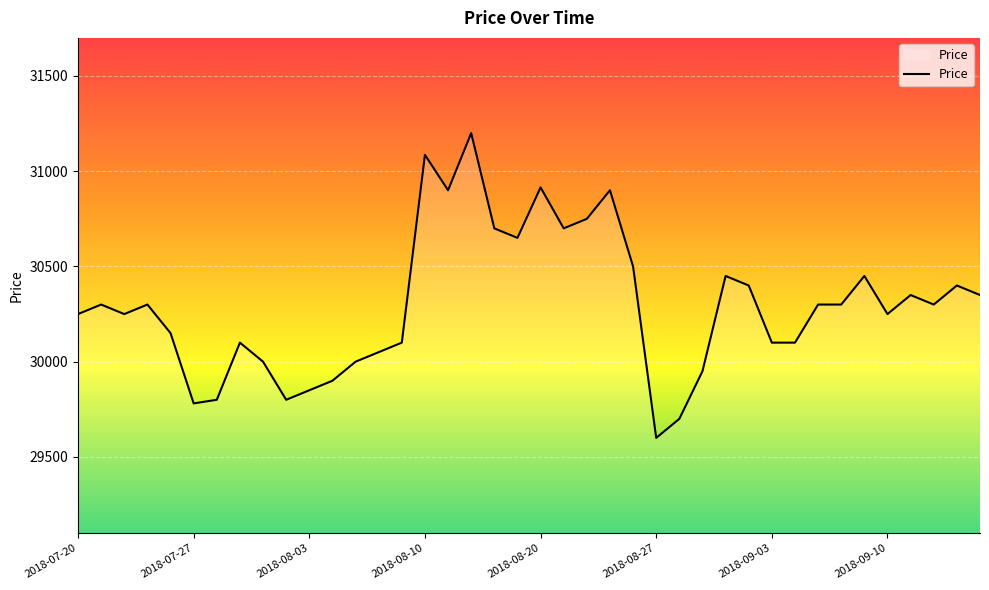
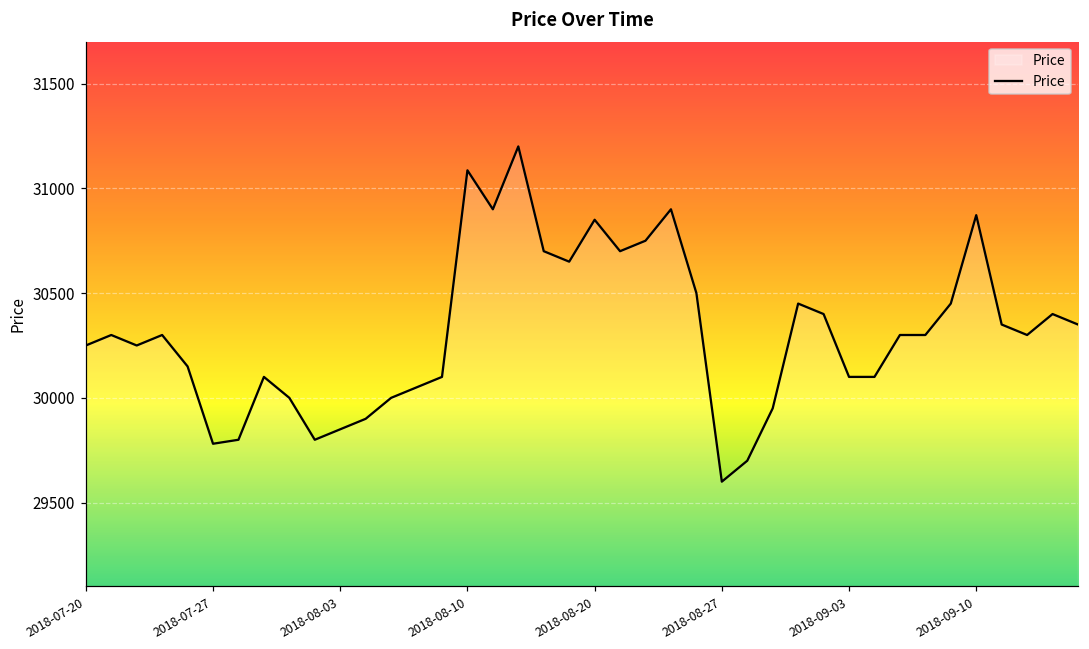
2018-08-20: 30920 -> 30850
2018-09-10: 30250 -> 30870
